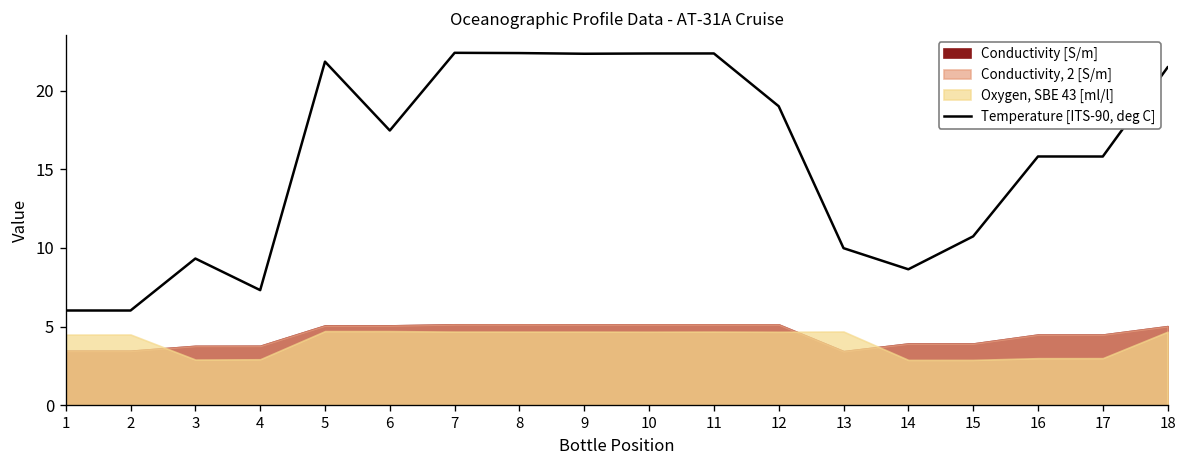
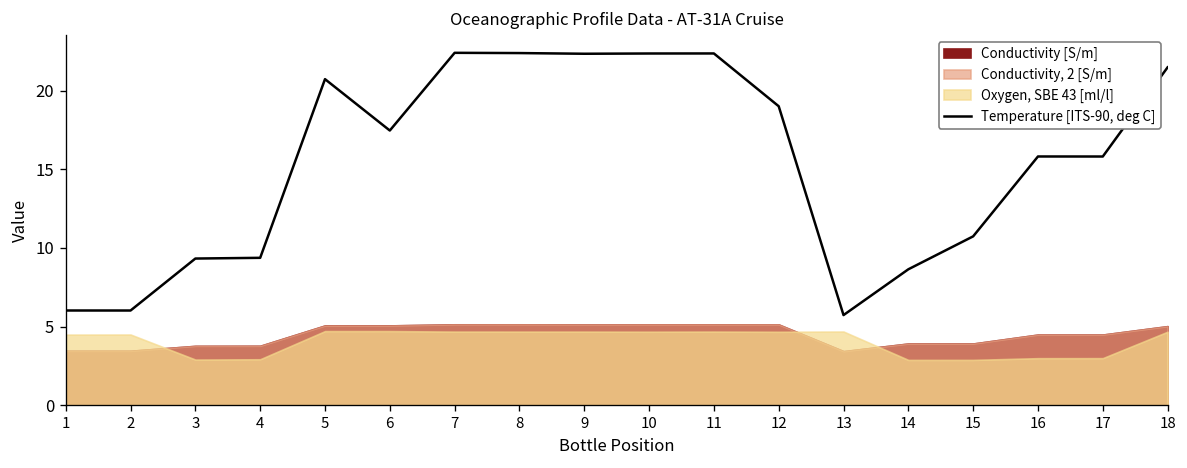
Temperature [ITS-90, deg C], 4: 7.3 -> 9.4
Temperature [ITS-90, deg C], 5: 21.8 -> 20.7
Temperature [ITS-90, deg C], 13: 10.0 -> 5.7
